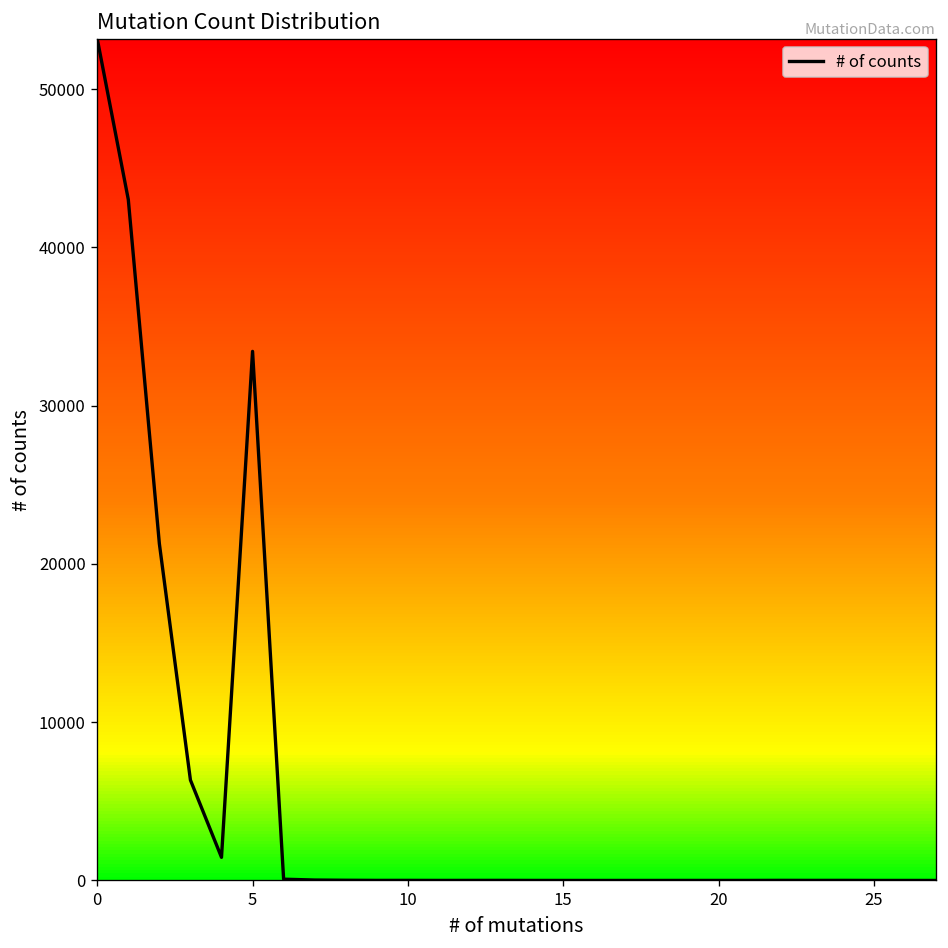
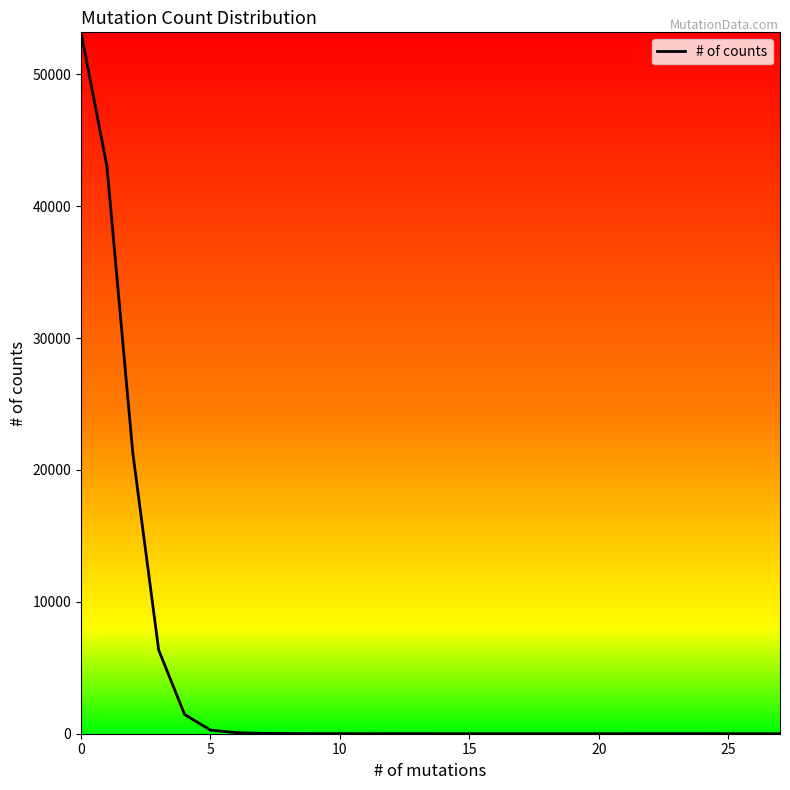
5: 33400 -> 300
